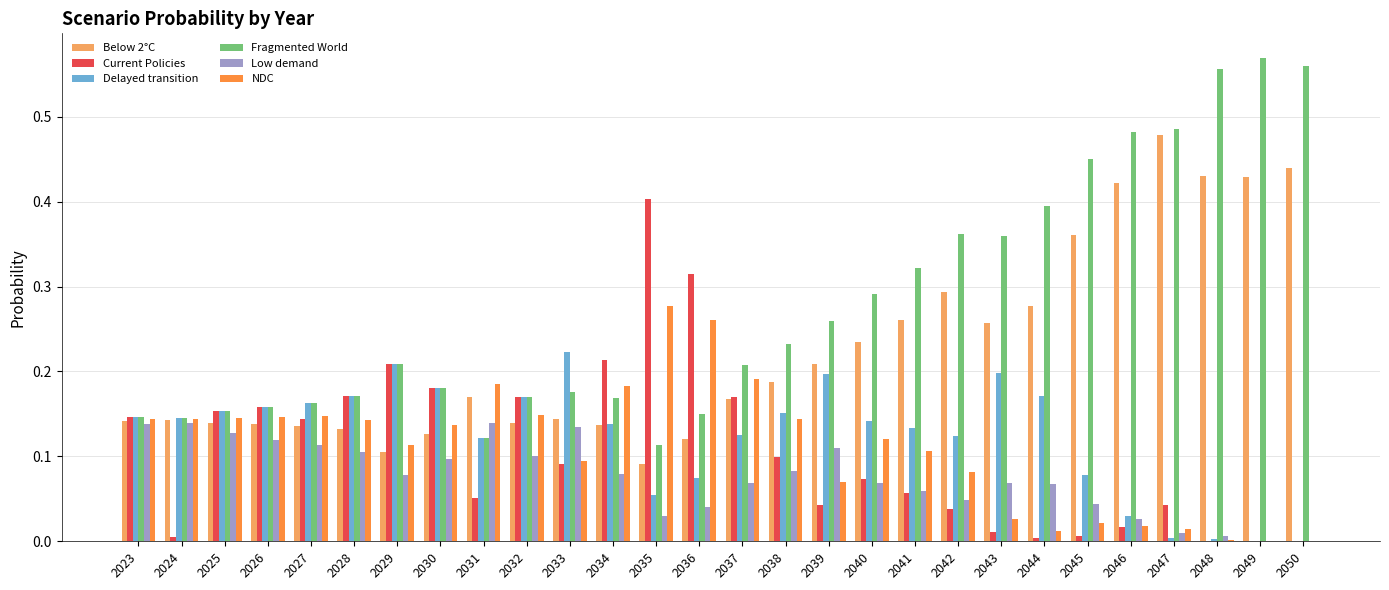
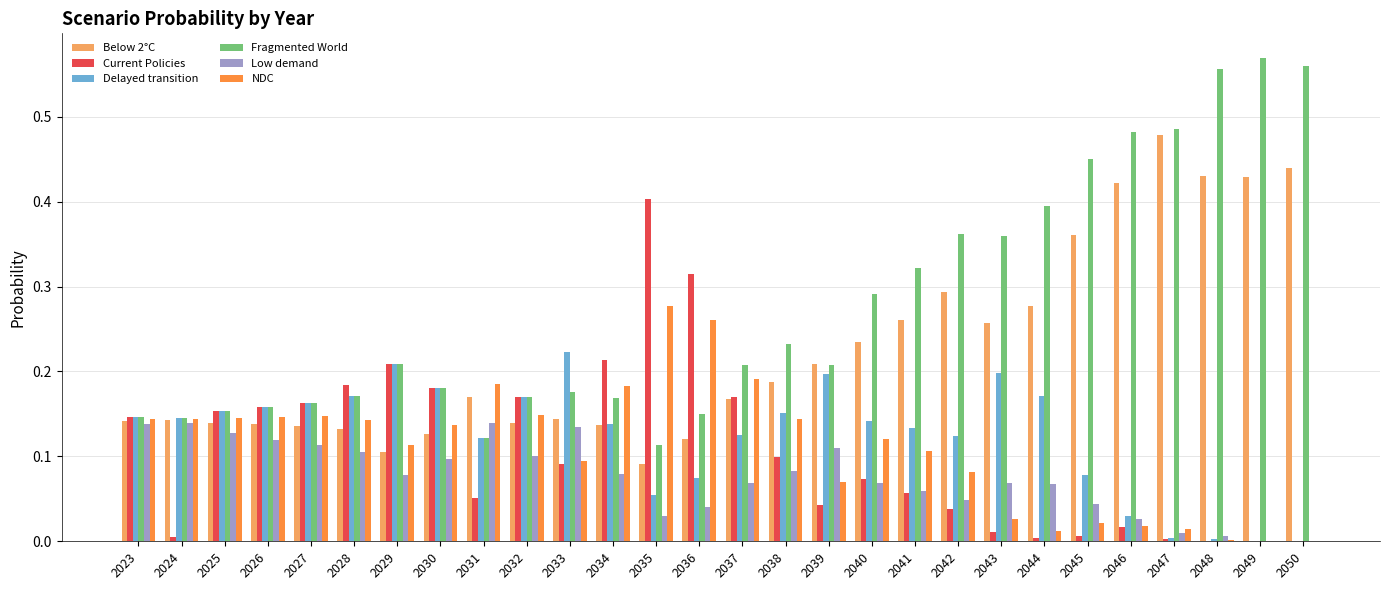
Current Policies, 2027: 0.14 -> 0.16
Current Policies, 2028: 0.17 -> 0.18
Fragmented World, 2039: 0.26 -> 0.21
Current Policies, 2047: 0.04 -> 0.00
